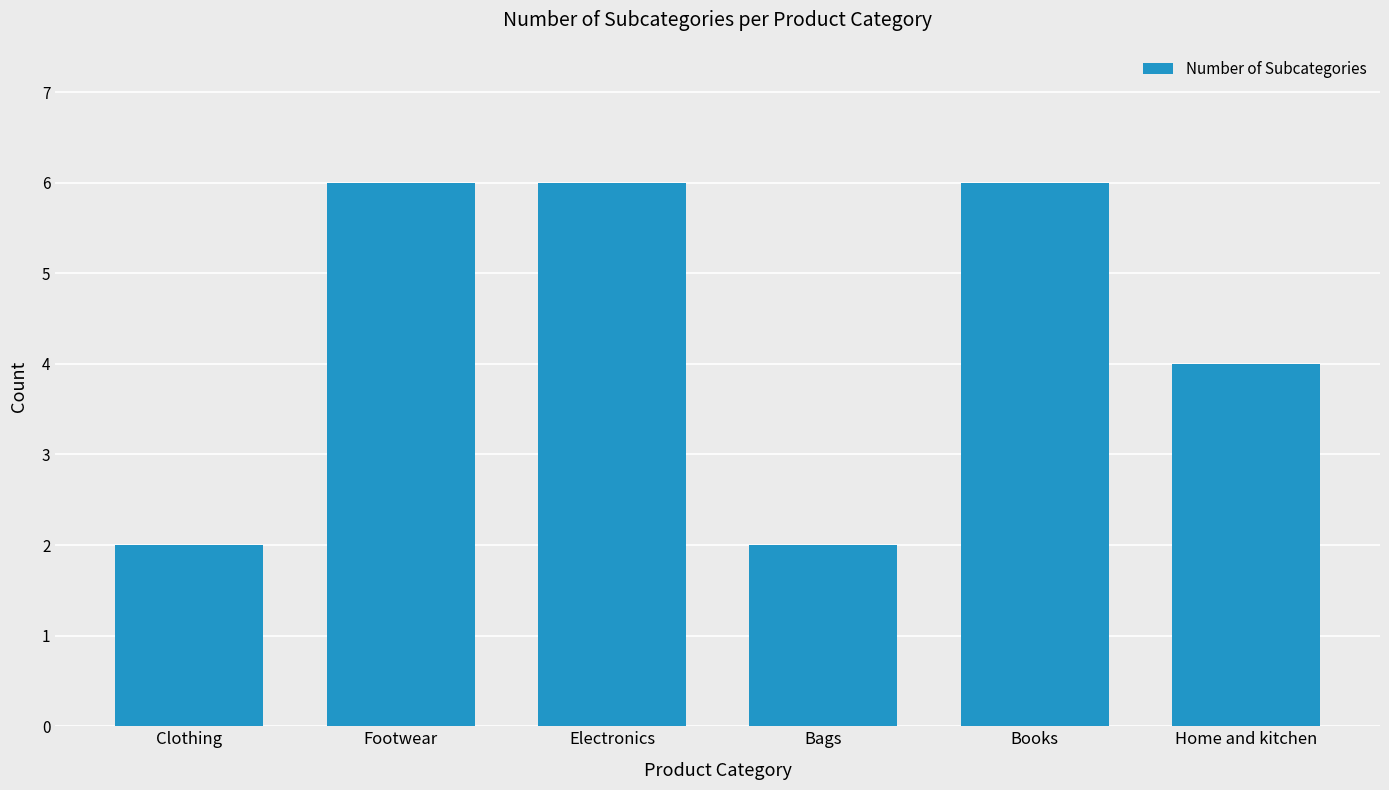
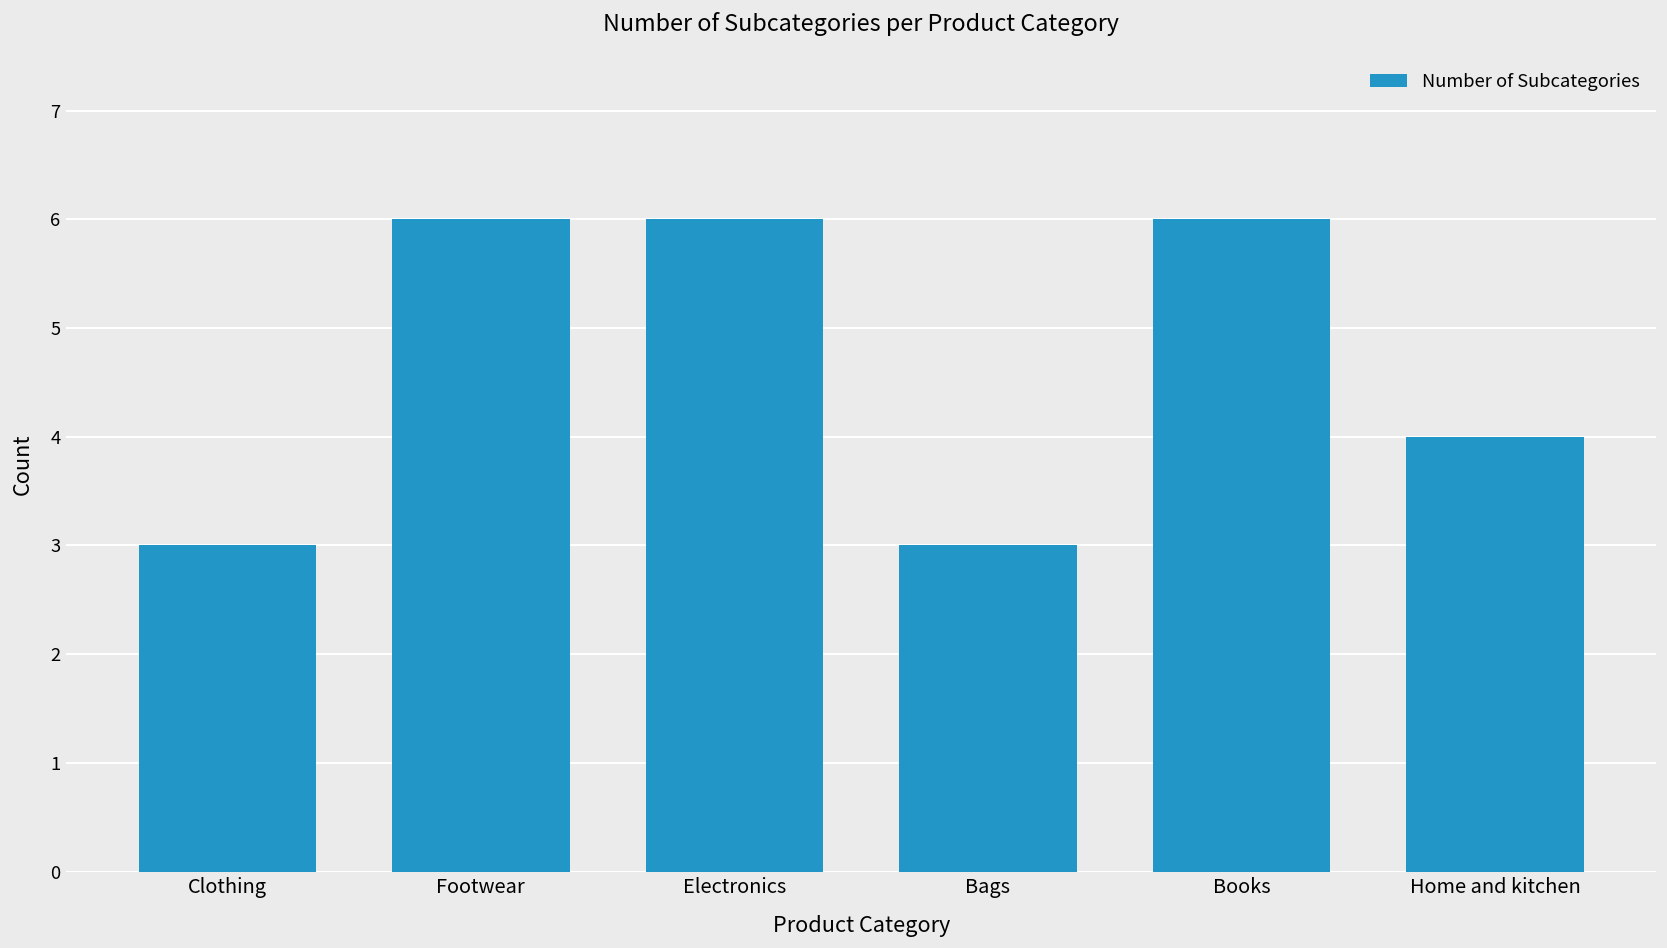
Clothing: 2 -> 3
Bags: 2 -> 3
